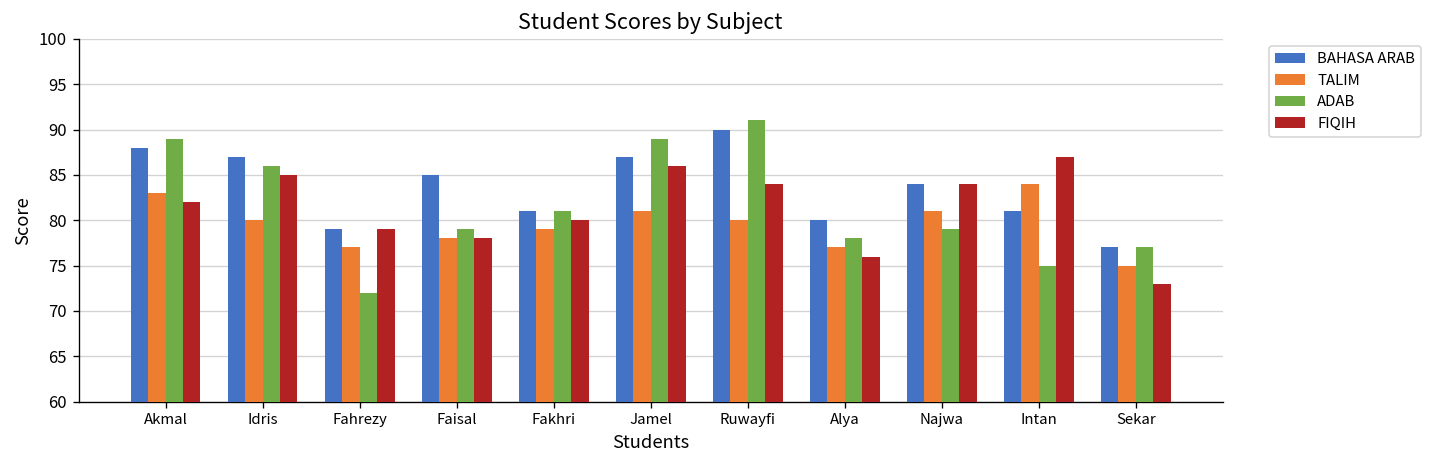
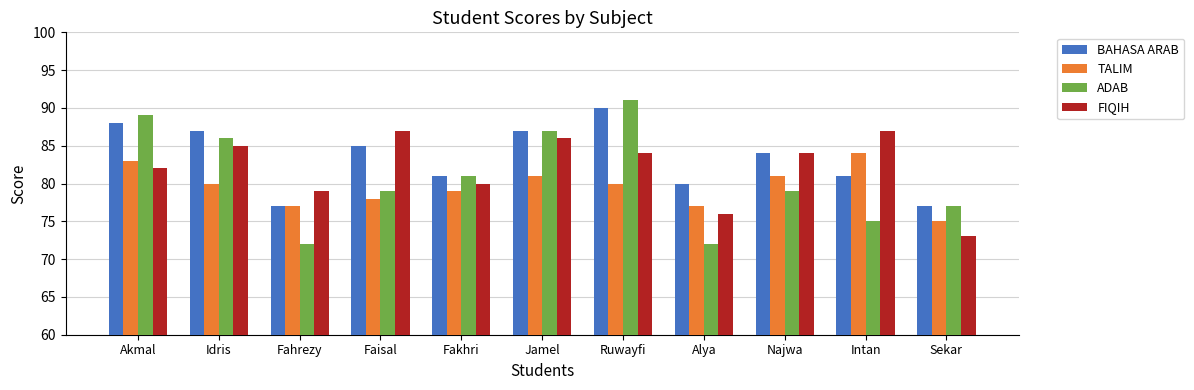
BAHASA ARAB, Fahrezy: 79 -> 77
FIQIH, Faisal: 78 -> 87
ADAB, Jamel: 89 -> 87
ADAB, Alya: 78 -> 72
